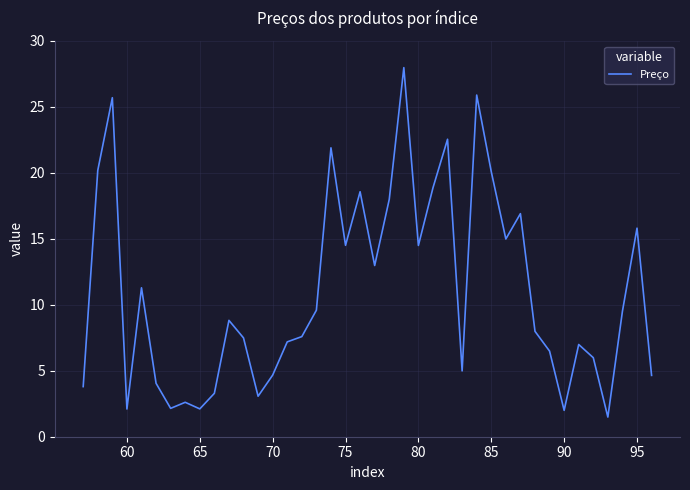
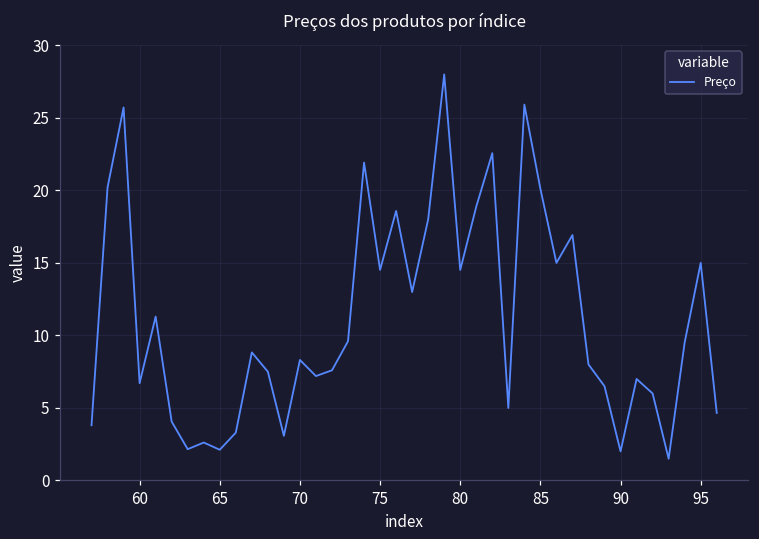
60: 2.1 -> 6.7
70: 4.7 -> 8.3
95: 15.8 -> 15.0
